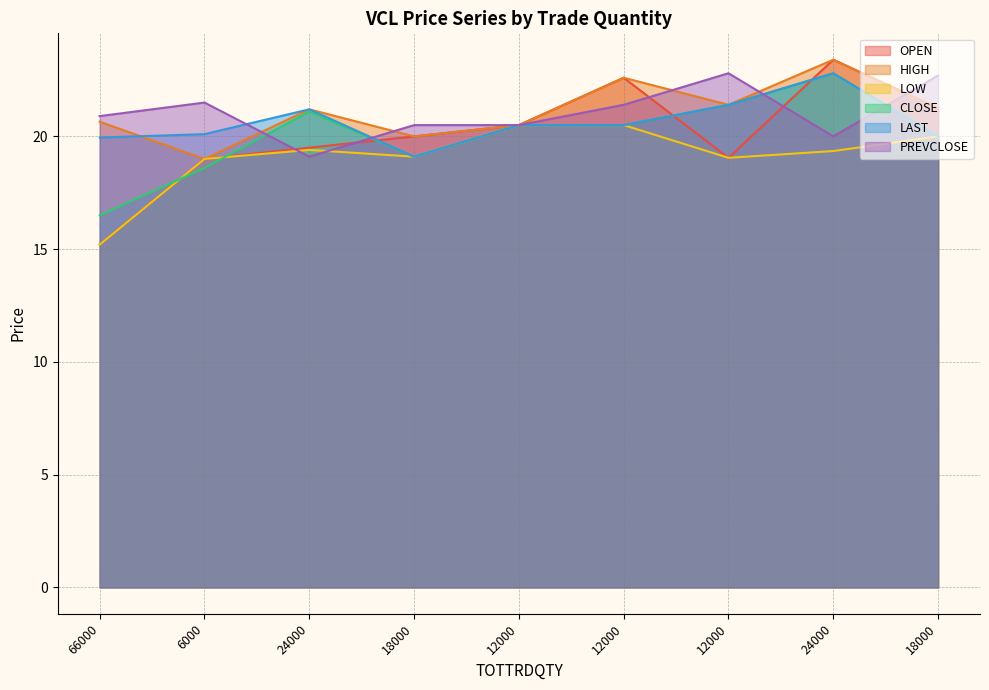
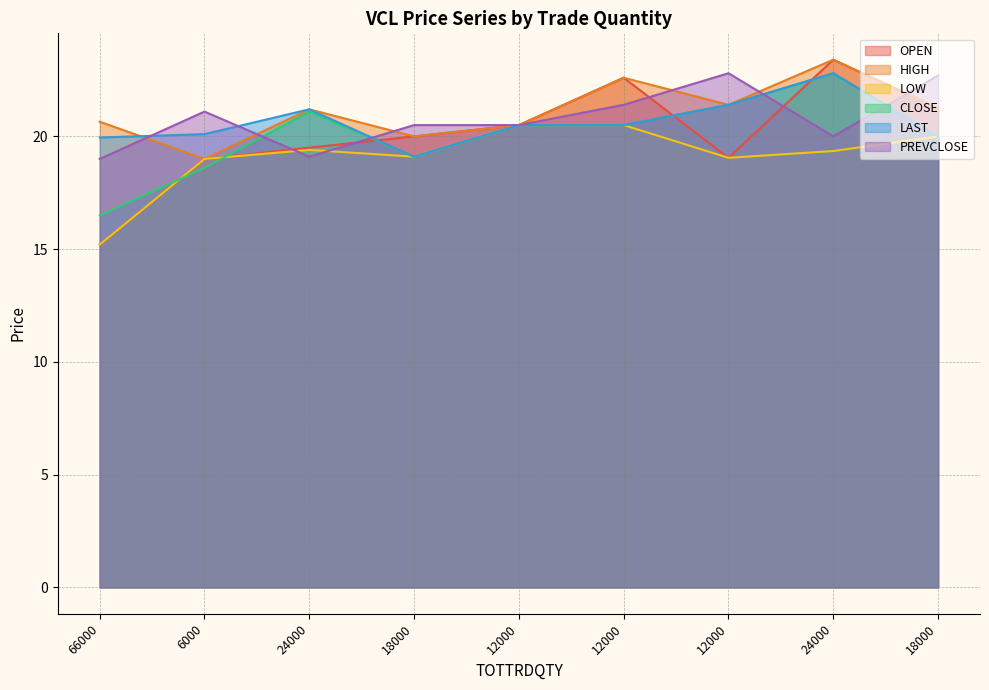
PREVCLOSE, 66000: 20.9 -> 19.0
PREVCLOSE, 6000: 21.5 -> 21.1
